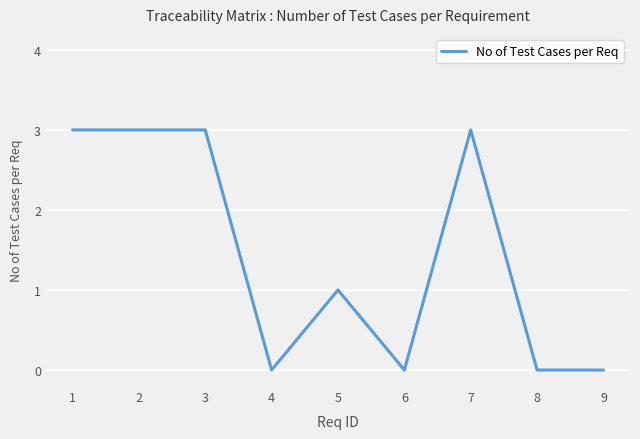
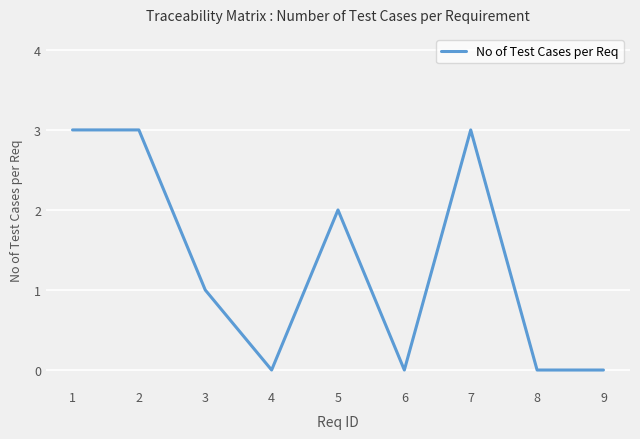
3: 3 -> 1
5: 1 -> 2
